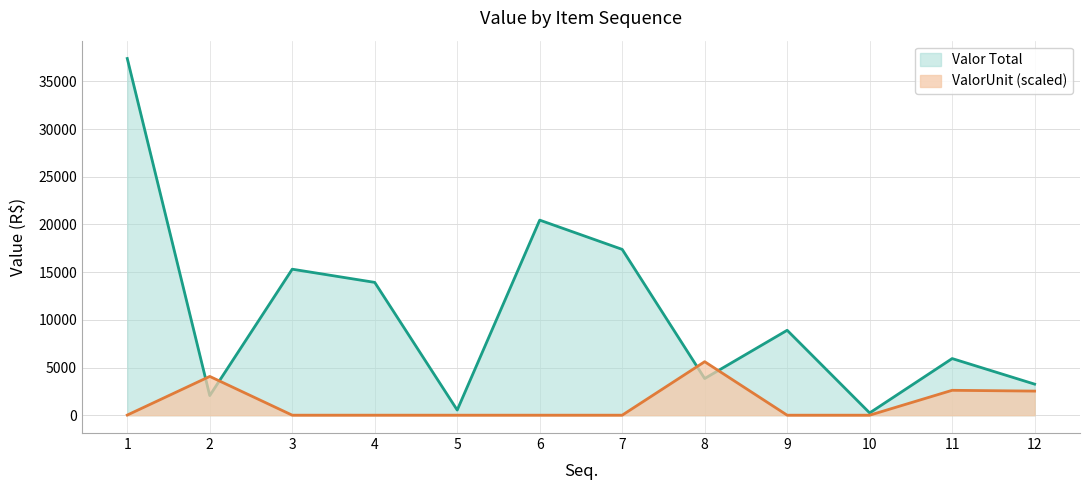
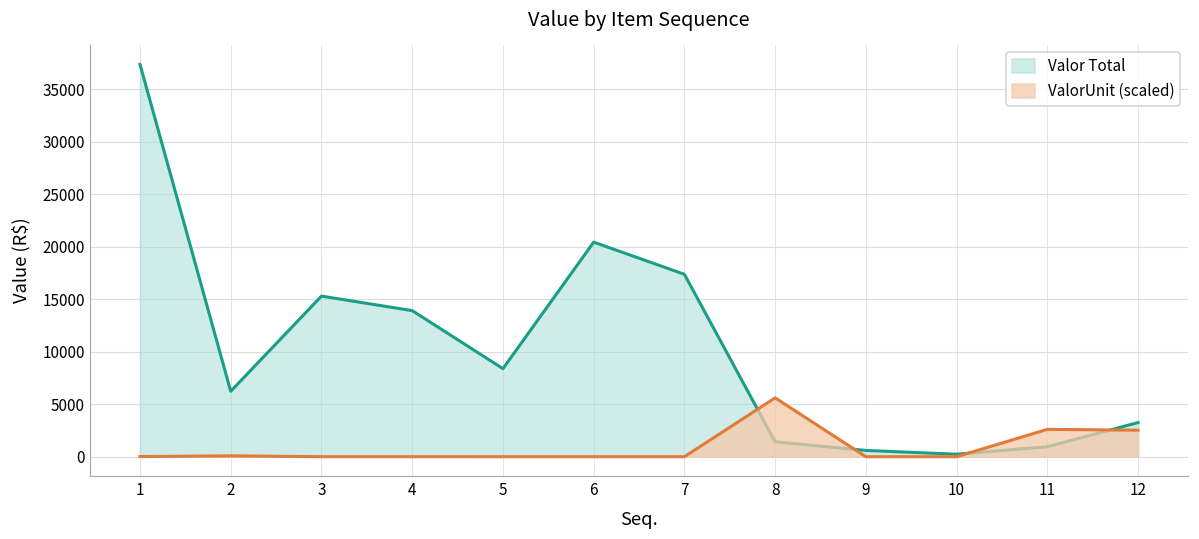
Valor Total, 2: 2000 -> 6000
ValorUnit (scaled), 2: 4000 -> 0
Valor Total, 5: 1000 -> 8000
Valor Total, 8: 4000 -> 1000
Valor Total, 9: 9000 -> 1000
Valor Total, 11: 6000 -> 1000
